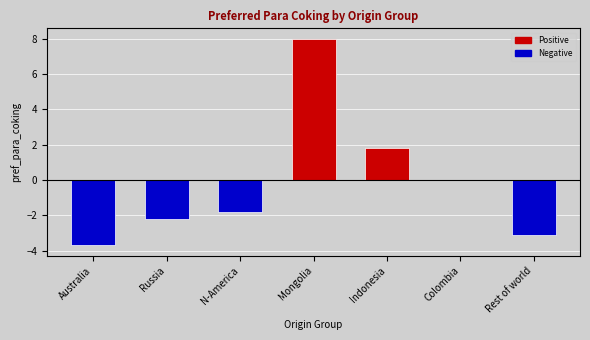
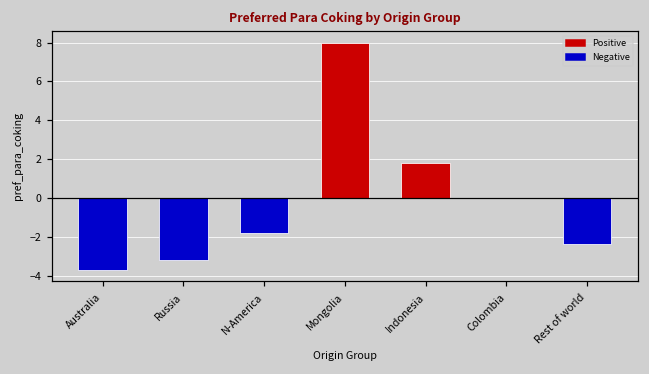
Russia: -2.2 -> -3.2
Rest of world: -3.1 -> -2.4
